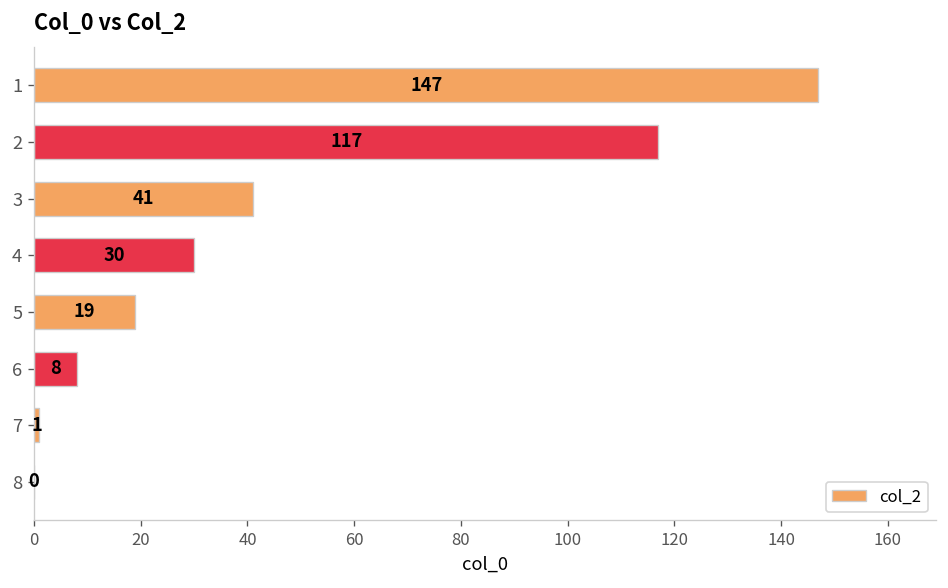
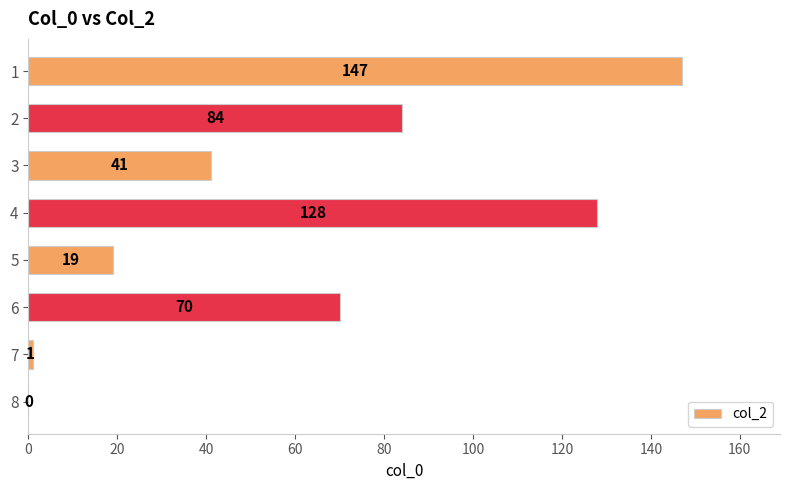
2: 117 -> 84
4: 30 -> 128
6: 8 -> 70
